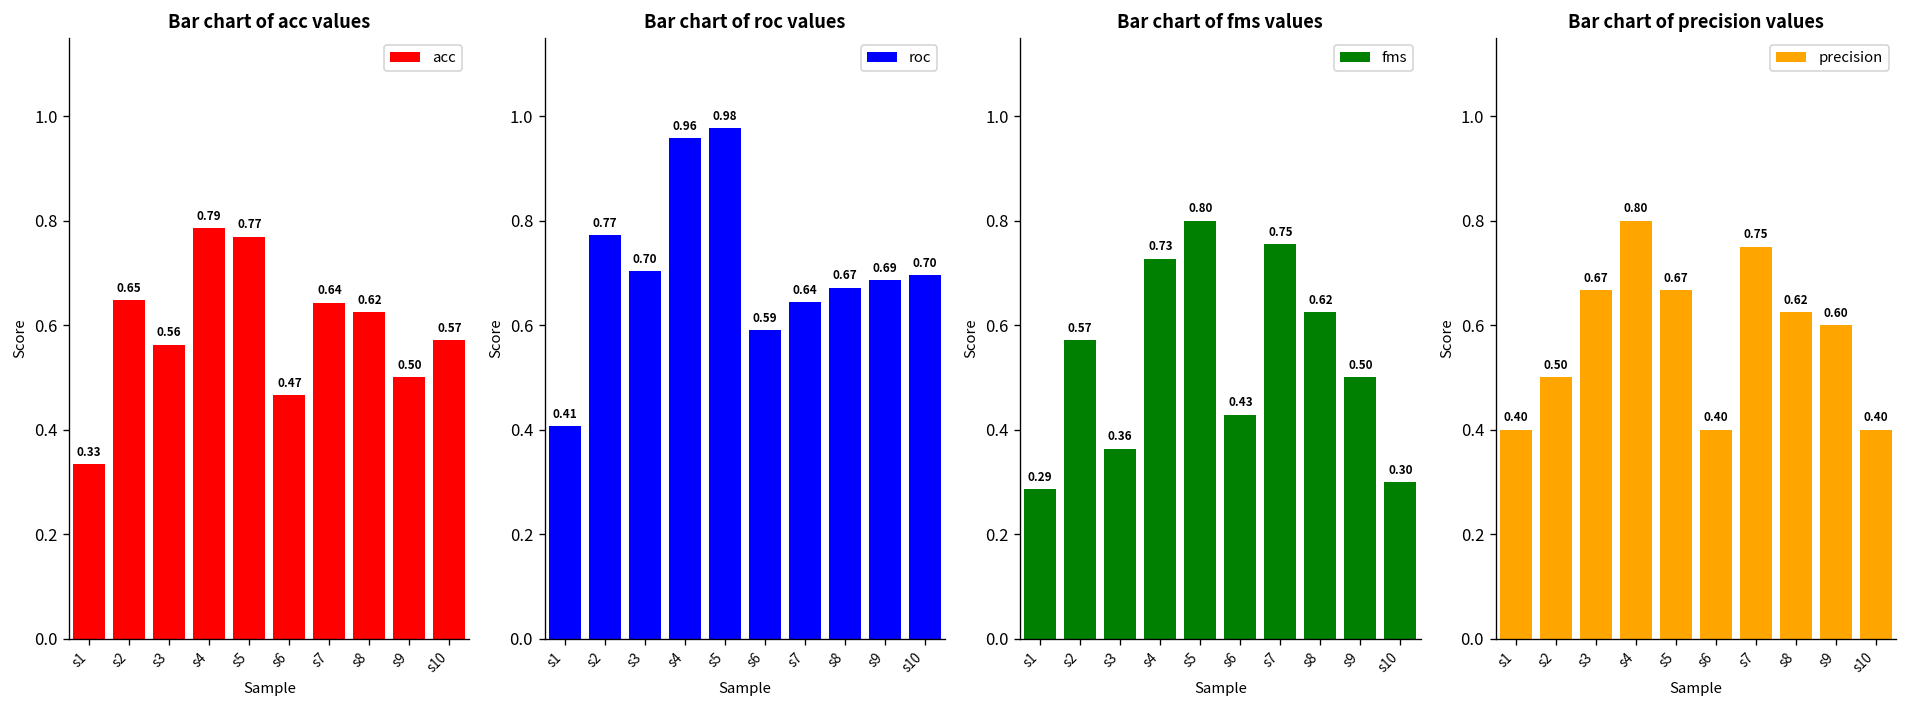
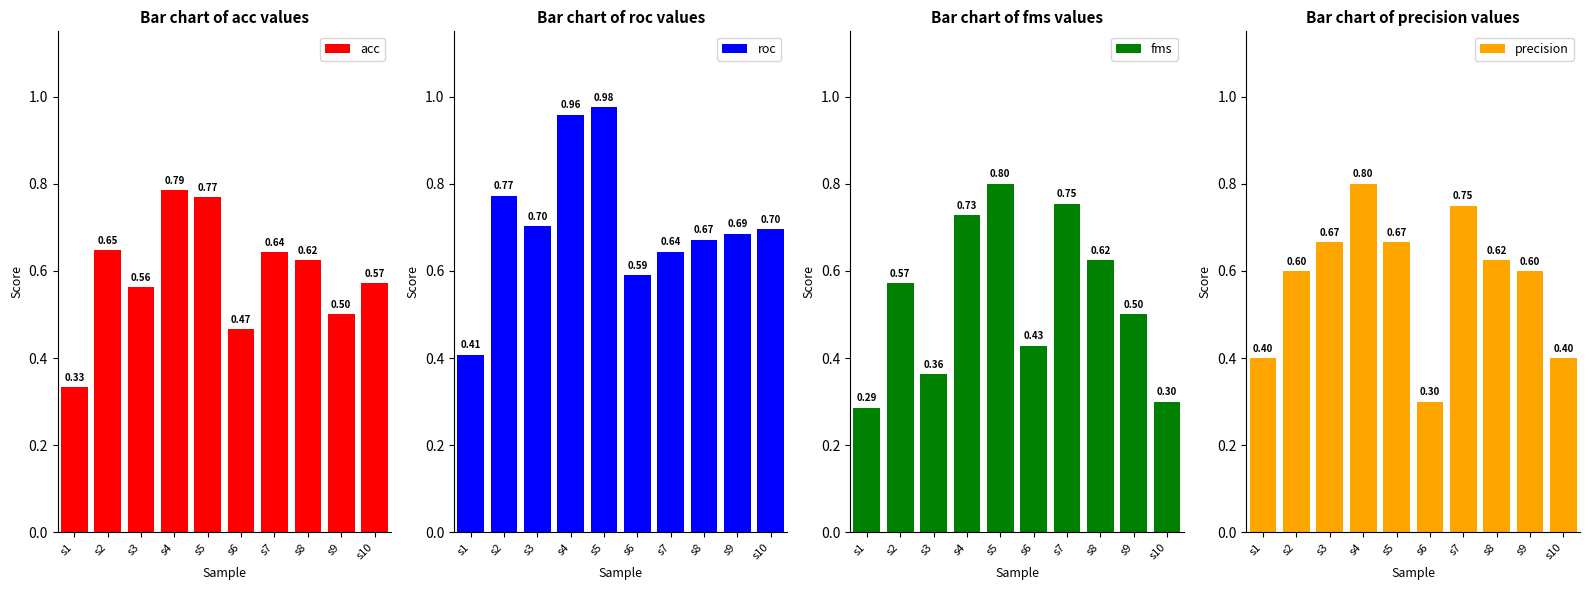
Bar chart of precision values, s2: 0.50 -> 0.60
Bar chart of precision values, s6: 0.40 -> 0.30
